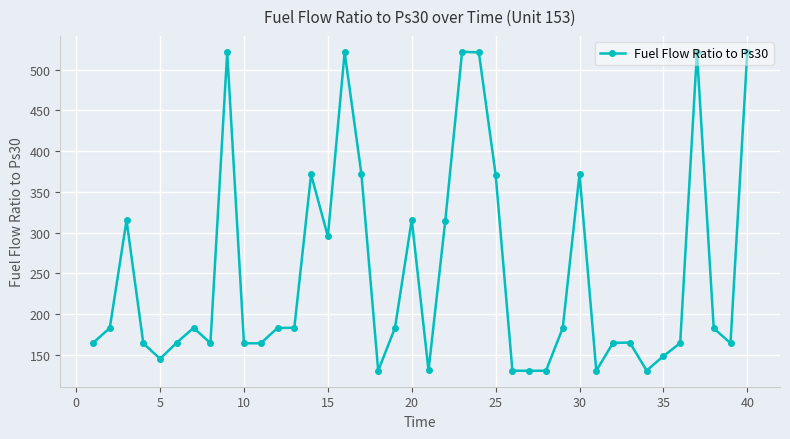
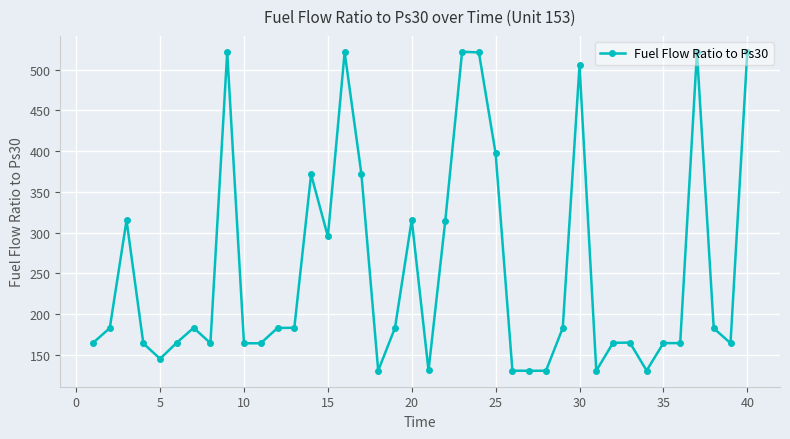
25: 370 -> 400
30: 370 -> 510
35: 150 -> 160
